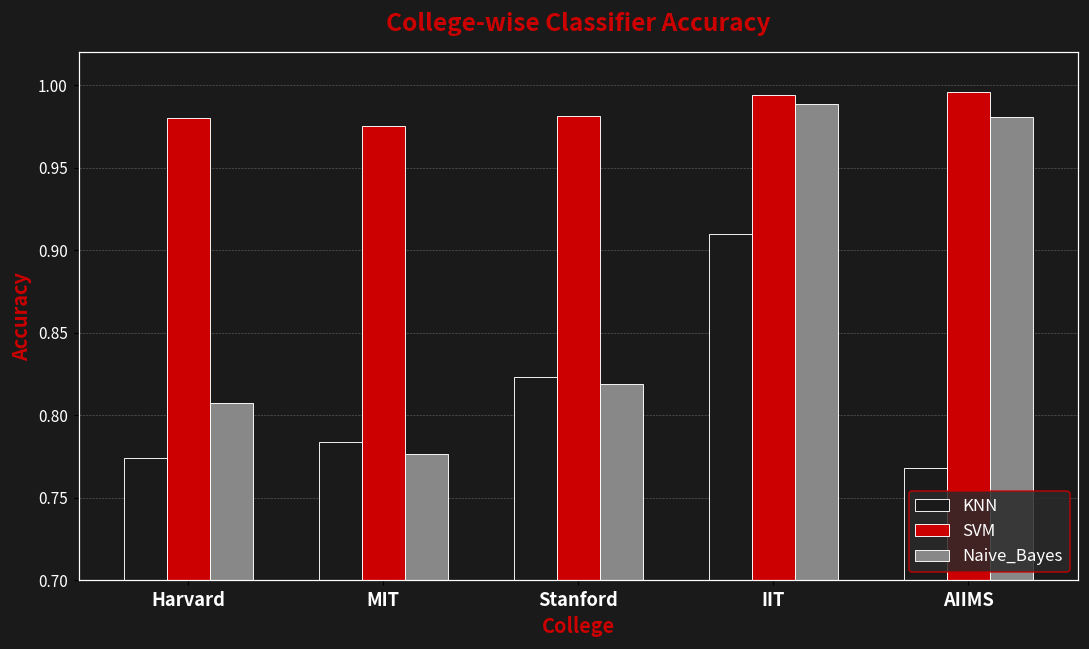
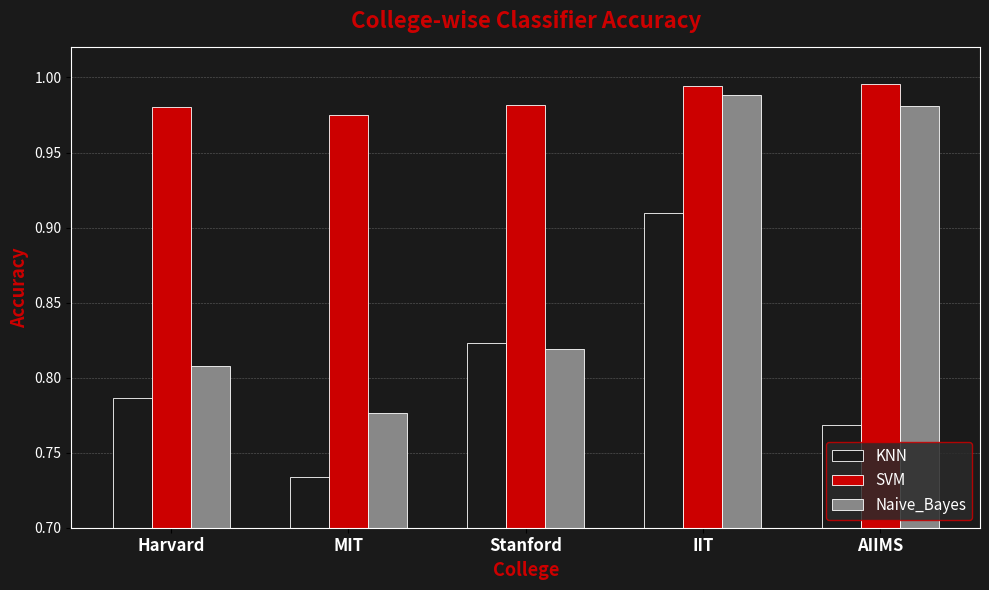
KNN, Harvard: 0.774 -> 0.787
KNN, MIT: 0.784 -> 0.734
